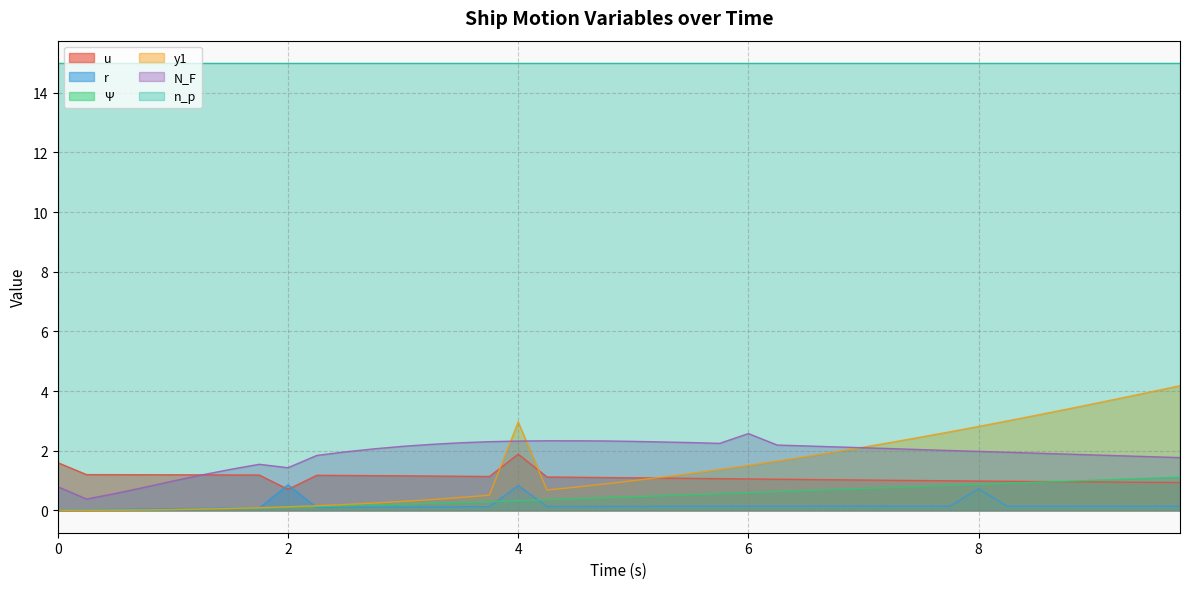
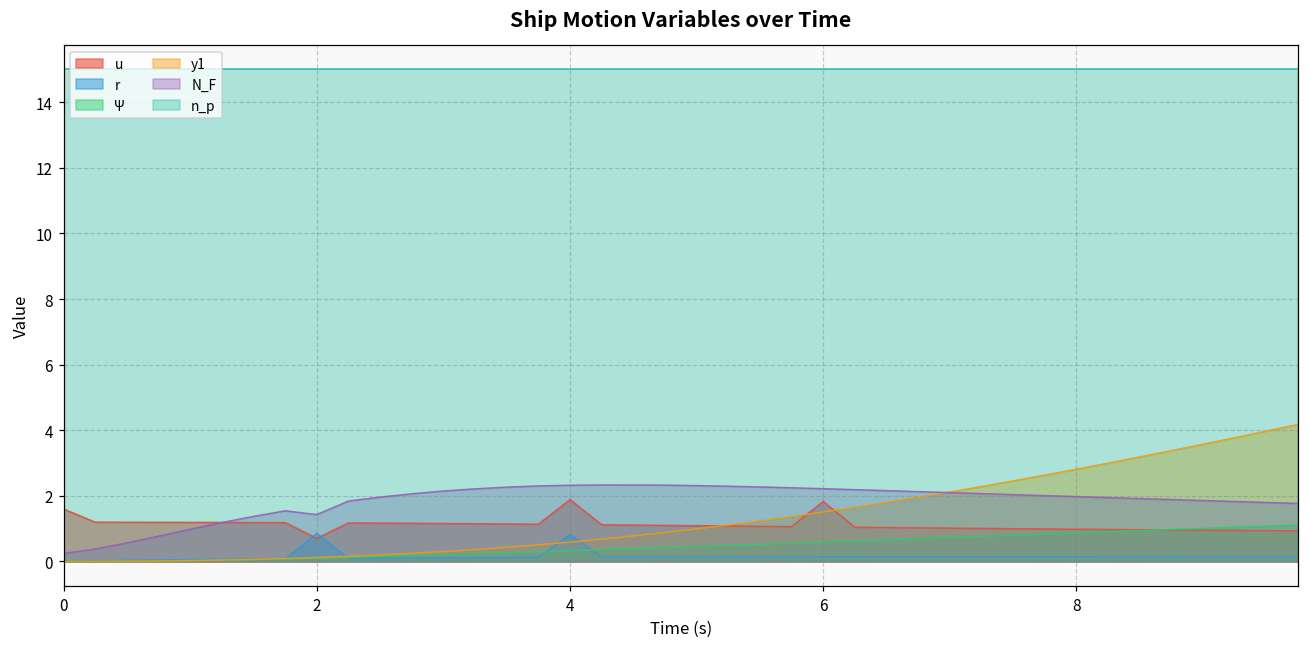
N_F, 0: 0.8 -> 0.2
y1, 4: 3.0 -> 0.6
u, 6: 1.1 -> 1.8
N_F, 6: 2.6 -> 2.2
r, 8: 0.7 -> 0.1
